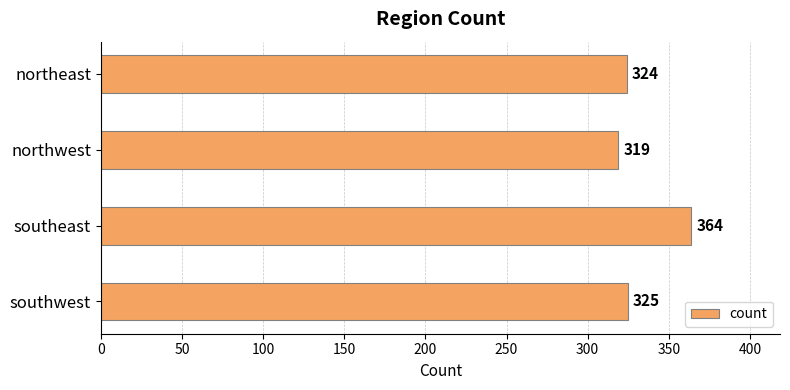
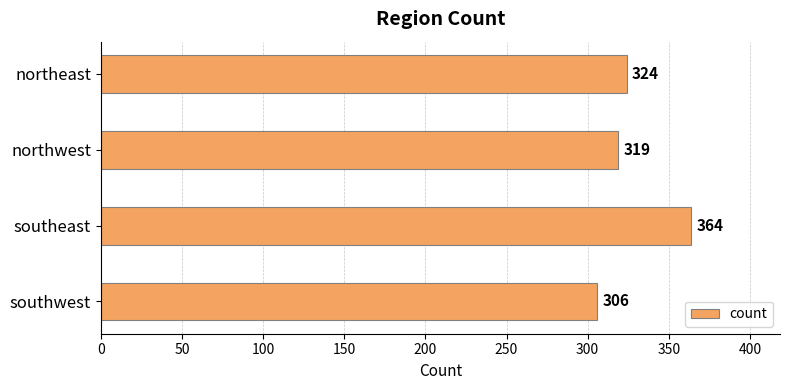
southwest: 325 -> 306
